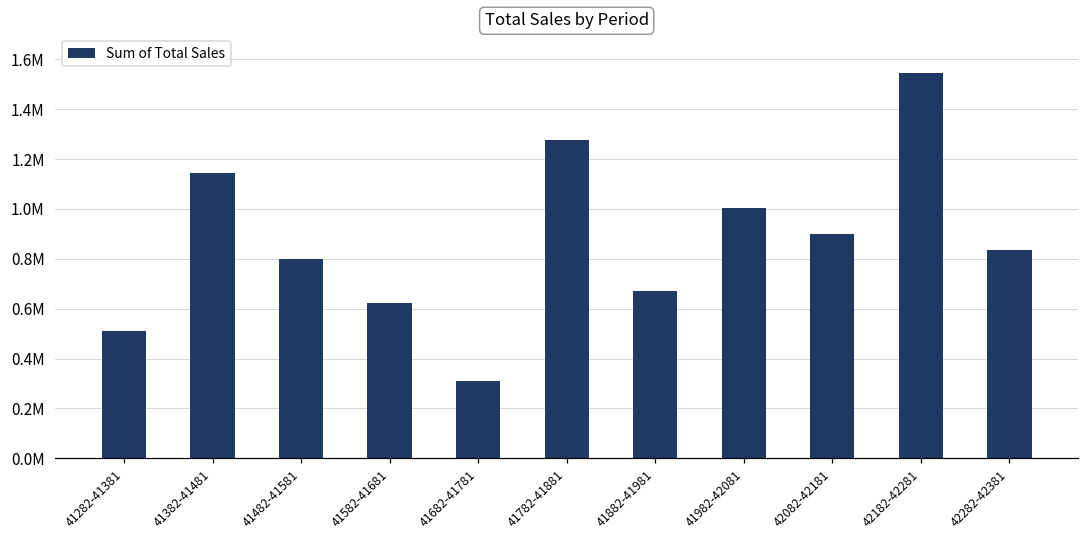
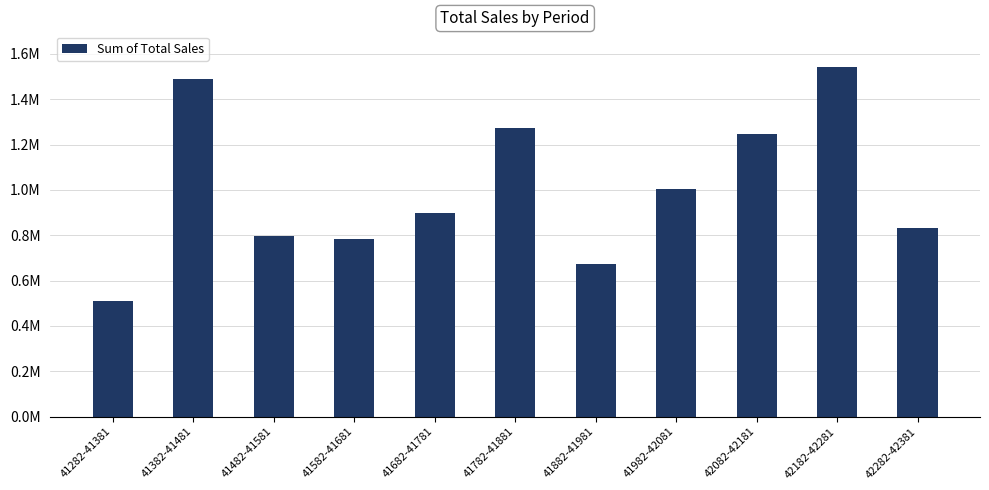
41382-41481: 1150000 -> 1490000
41582-41681: 620000 -> 780000
41682-41781: 310000 -> 900000
42082-42181: 900000 -> 1250000
